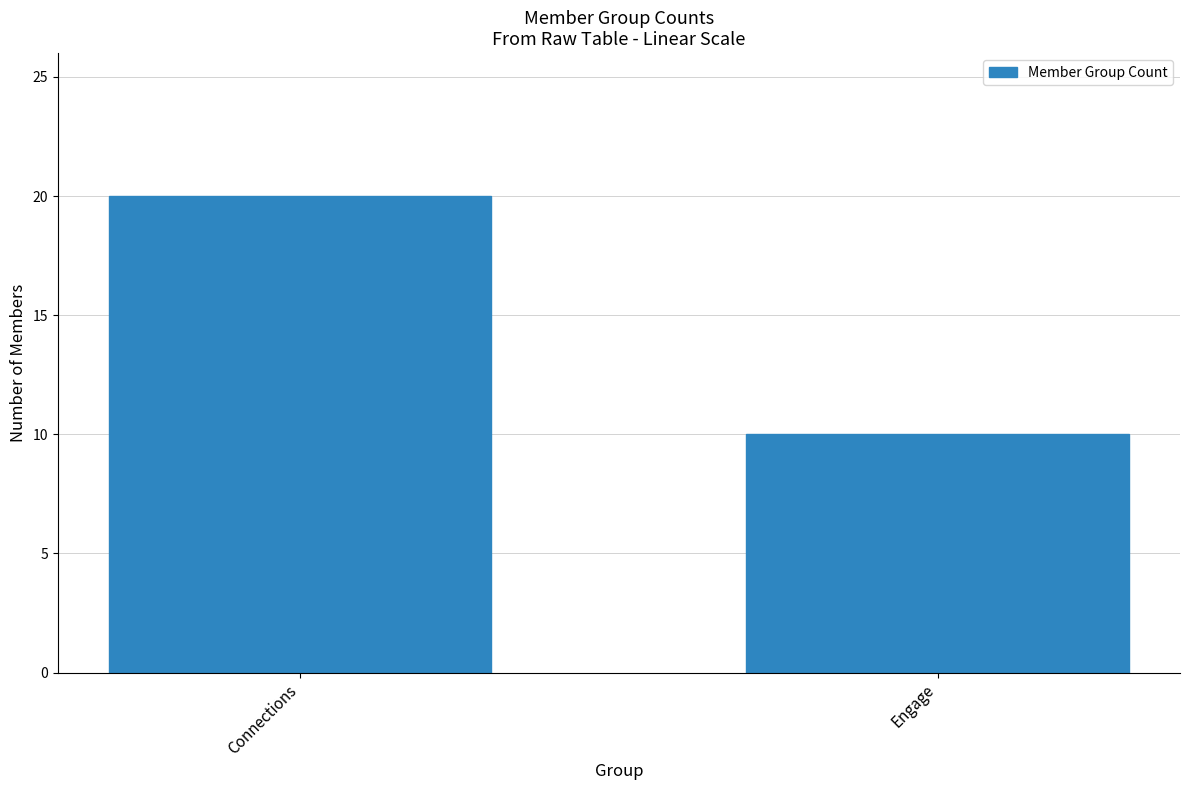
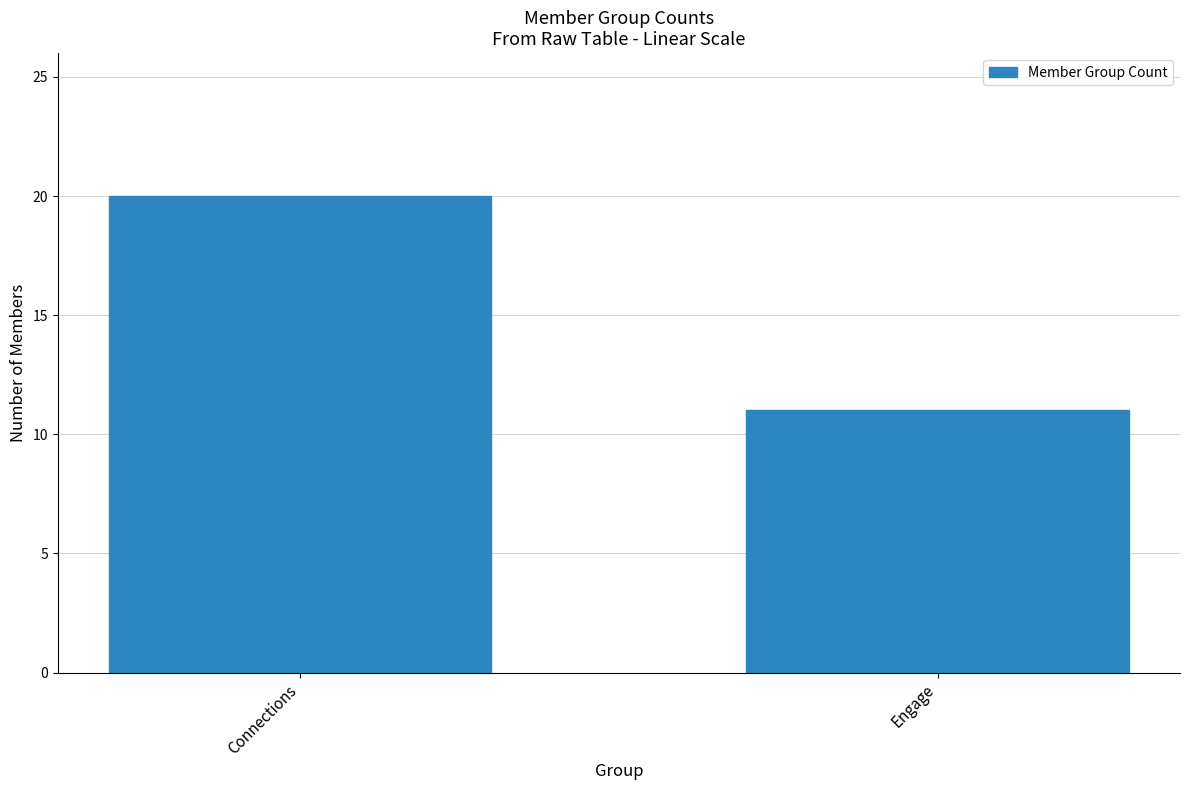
Engage: 10 -> 11
